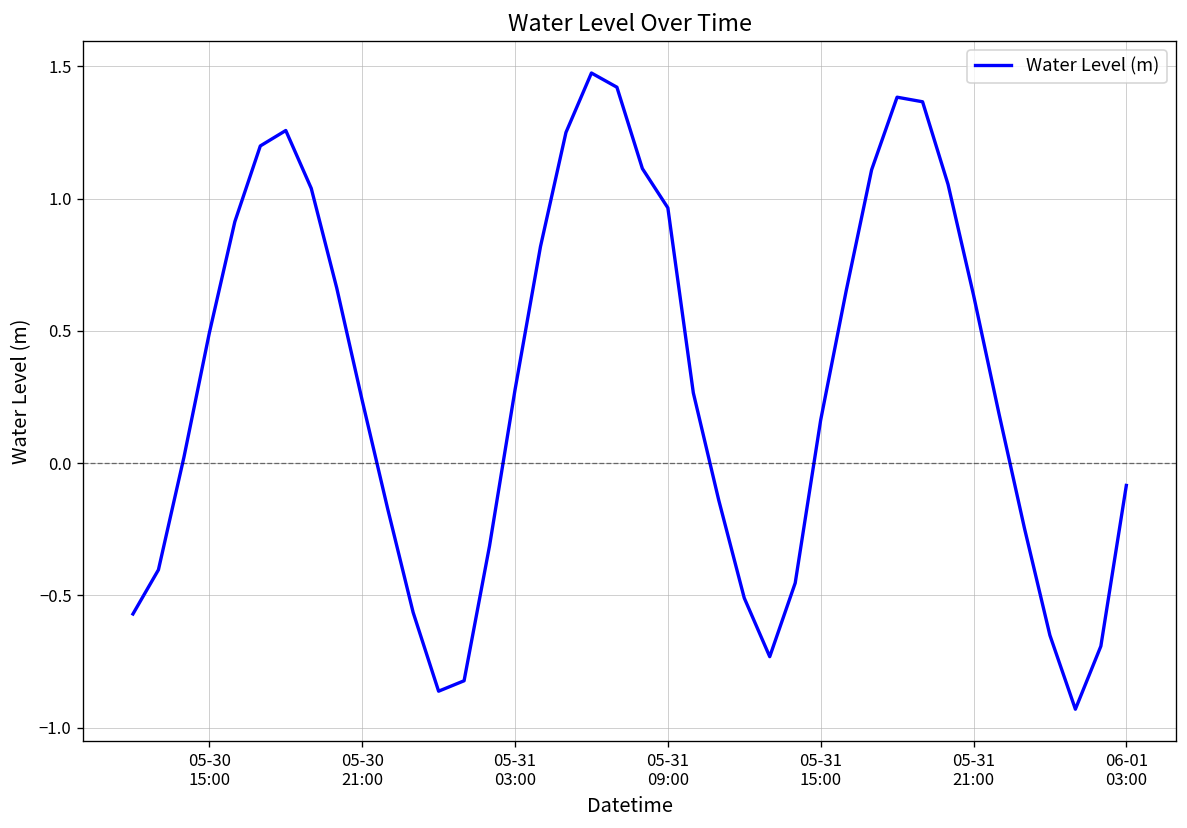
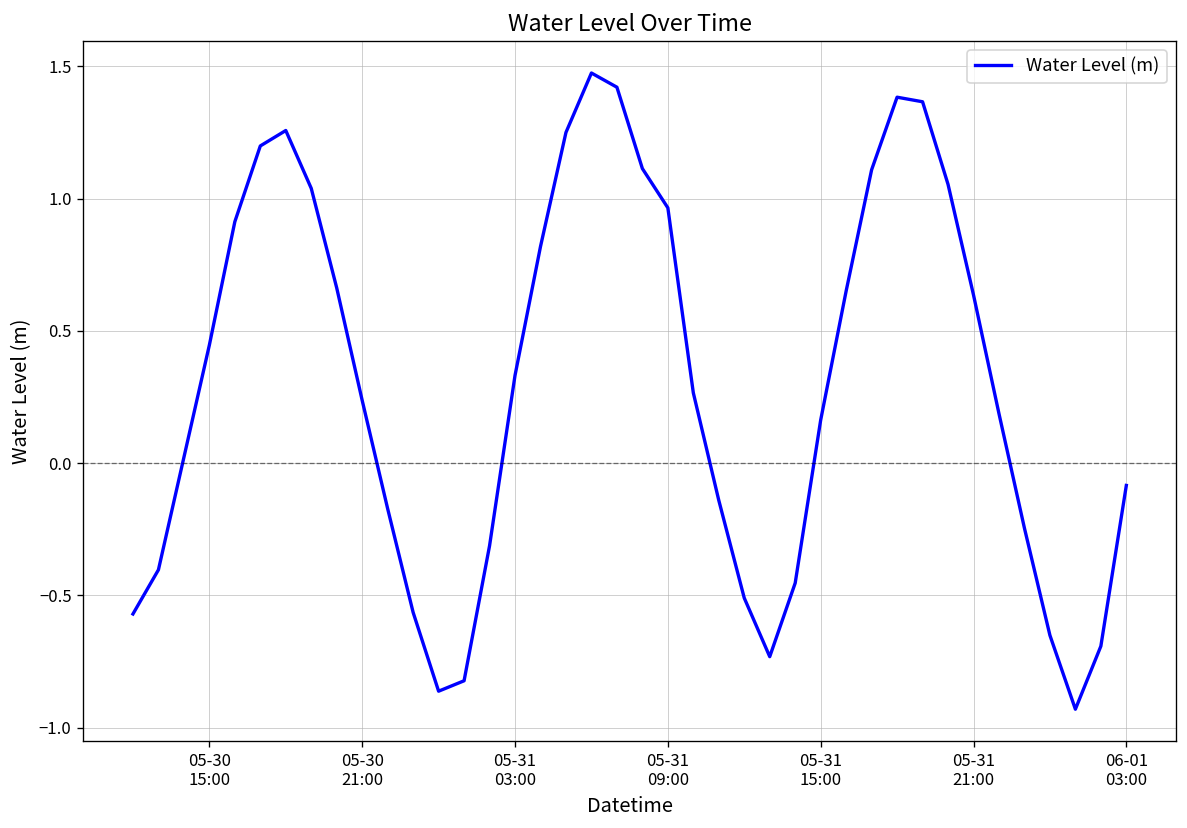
05-30 15:00: 0.49 -> 0.45
05-31 03:00: 0.28 -> 0.33
